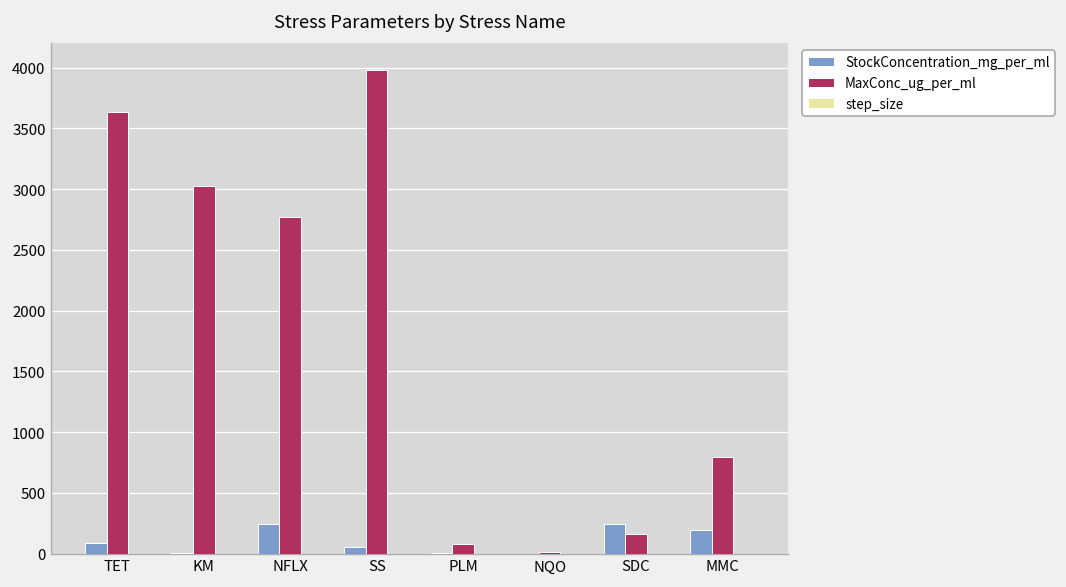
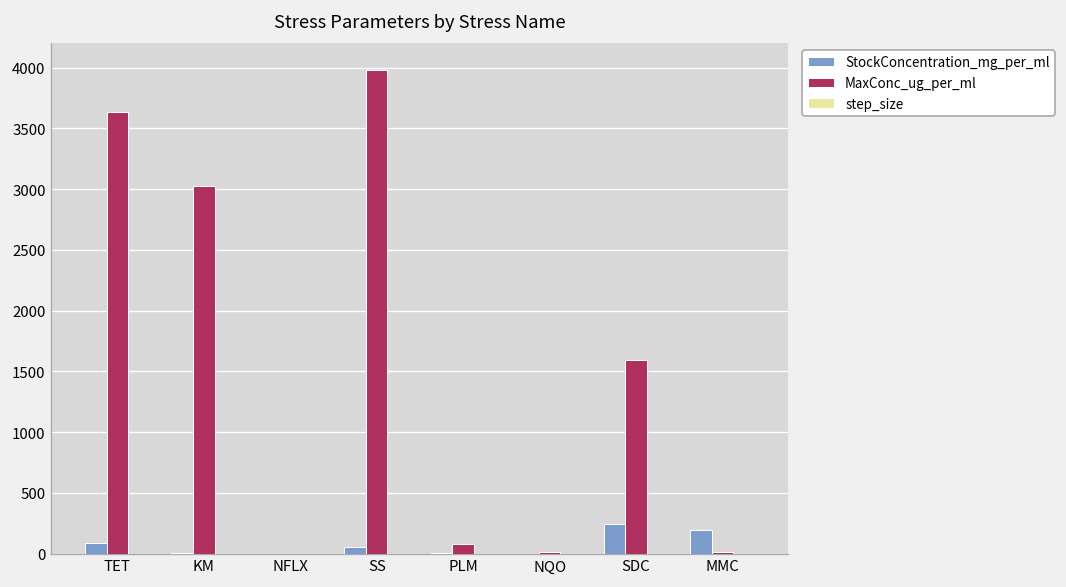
StockConcentration_mg_per_ml, NFLX: 240 -> 0
MaxConc_ug_per_ml, NFLX: 2770 -> 0
MaxConc_ug_per_ml, SDC: 160 -> 1600
MaxConc_ug_per_ml, MMC: 800 -> 10
